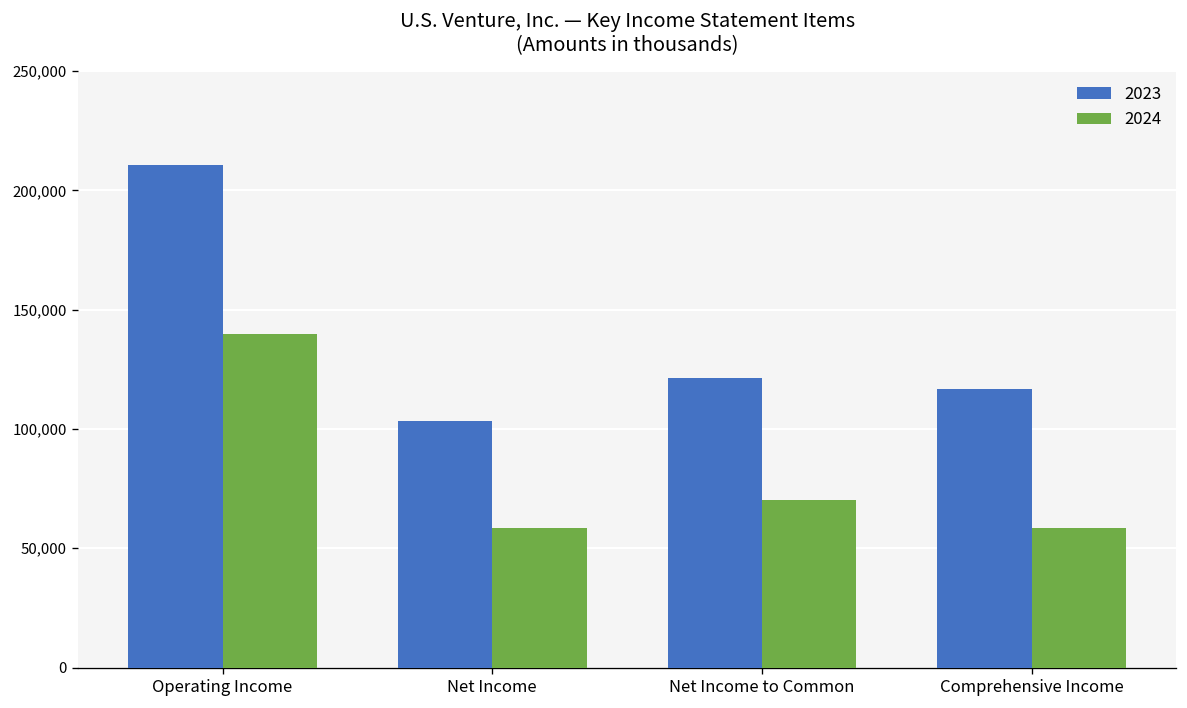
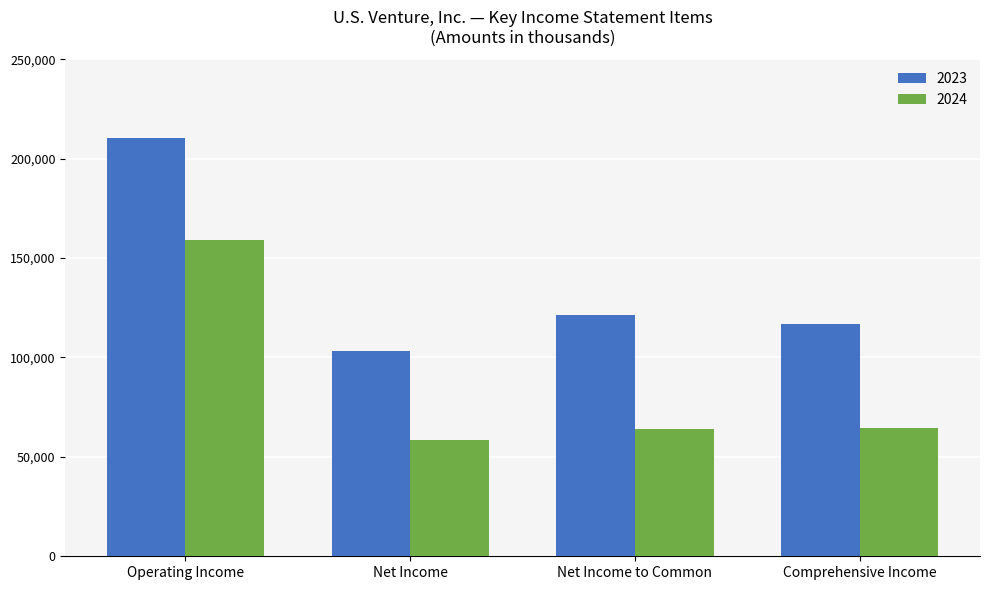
2024, Operating Income: 140,000 -> 159,000
2024, Net Income to Common: 70,000 -> 64,000
2024, Comprehensive Income: 59,000 -> 64,000
